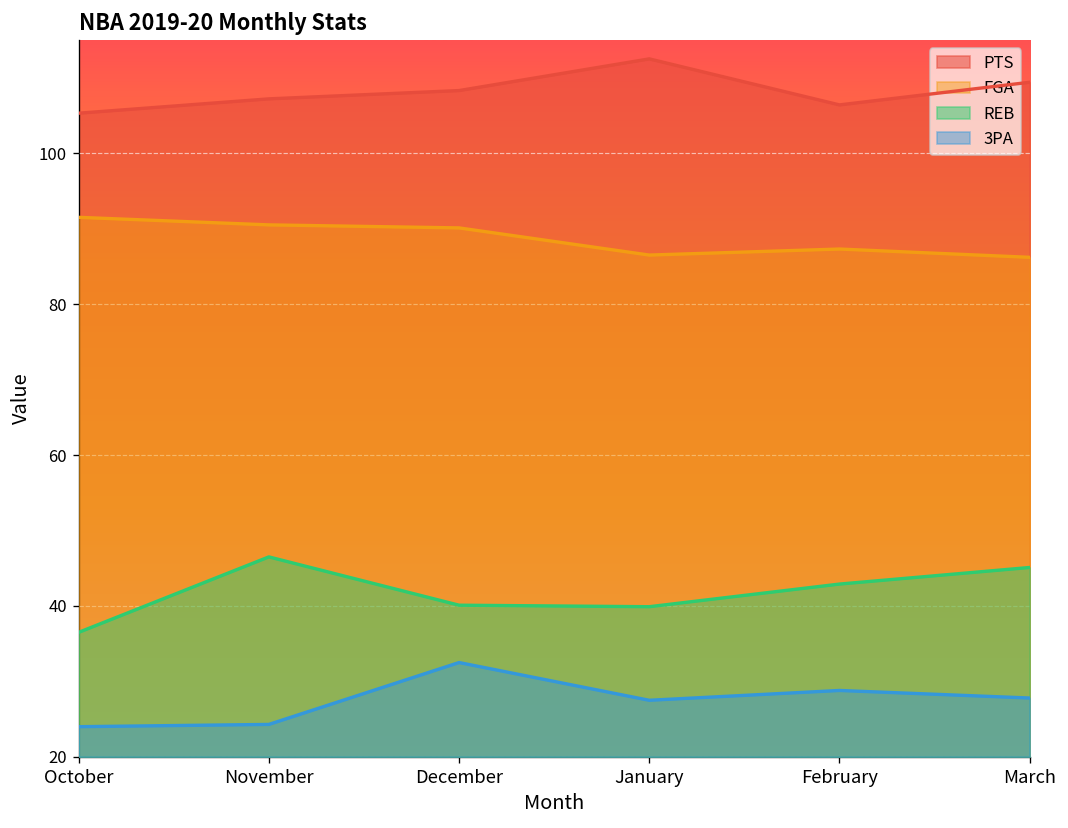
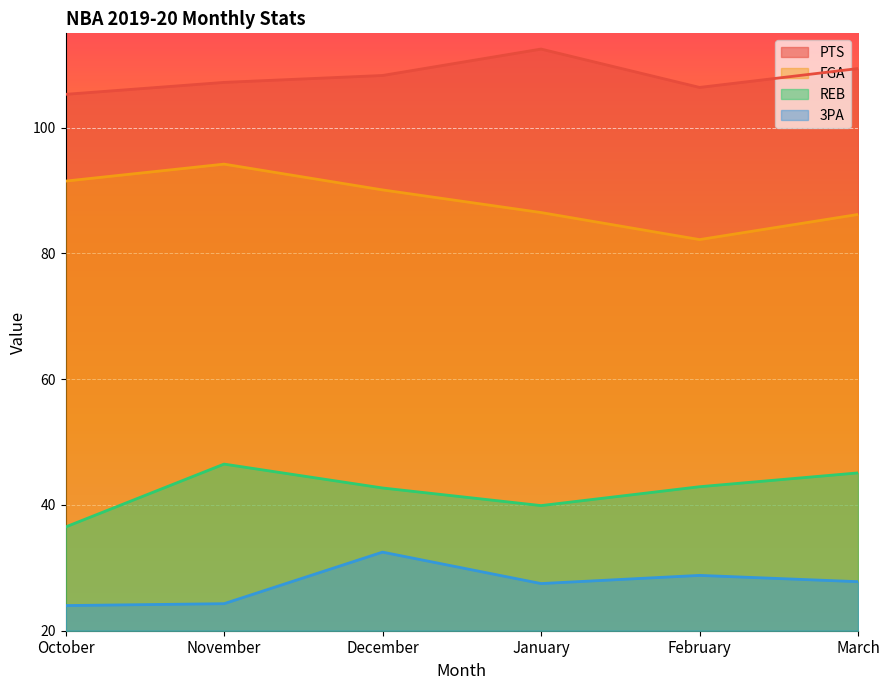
FGA, November: 91 -> 94
REB, December: 40 -> 43
FGA, February: 87 -> 82
